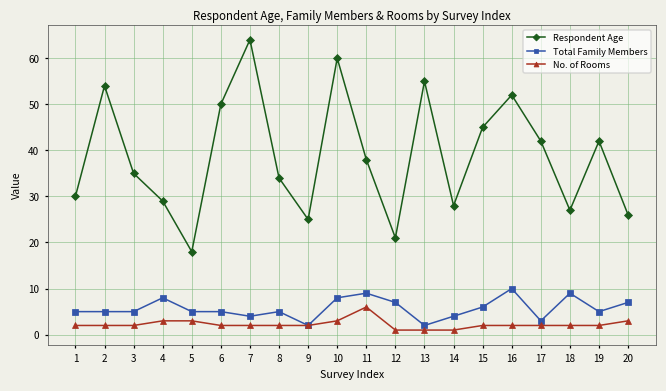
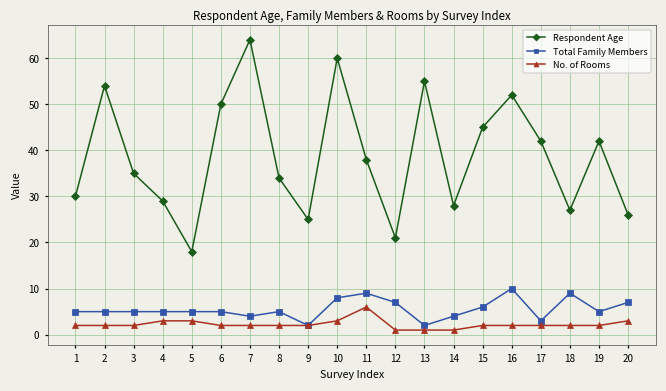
Total Family Members, 4: 8 -> 5
